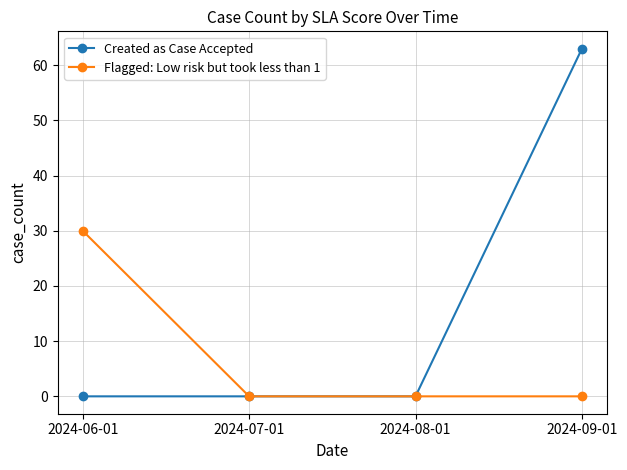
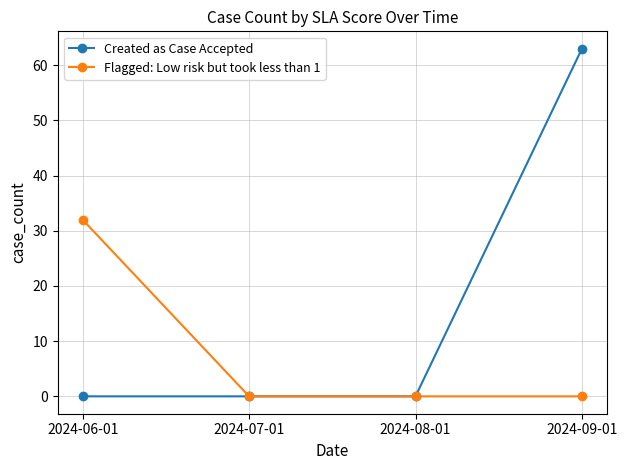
Flagged: Low risk but took less than 1, 2024-06-01: 30 -> 32
